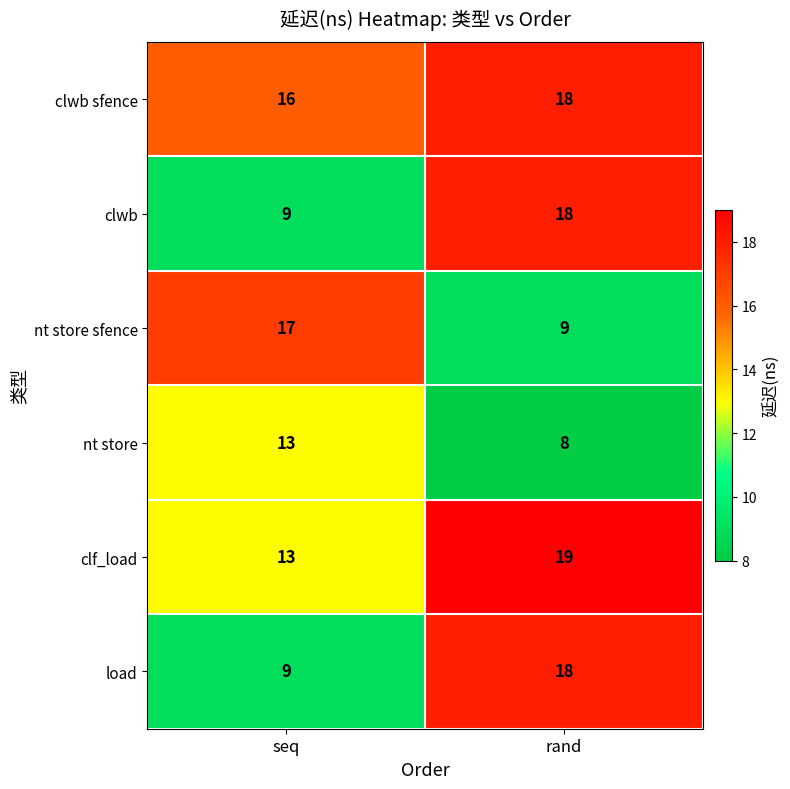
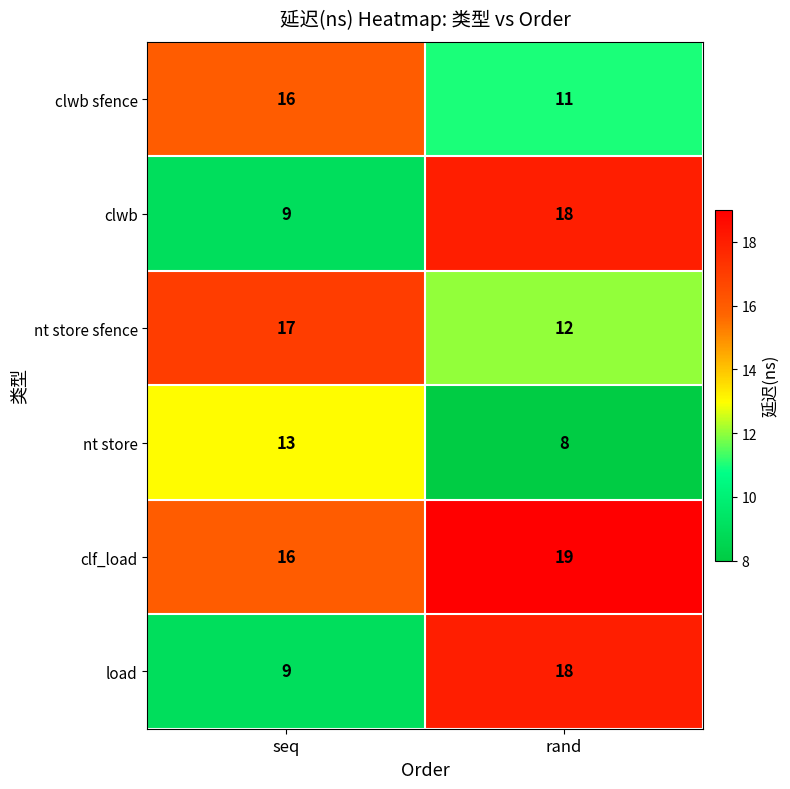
clwb sfence, rand: 18 -> 11
nt store sfence, rand: 9 -> 12
clf_load, seq: 13 -> 16
